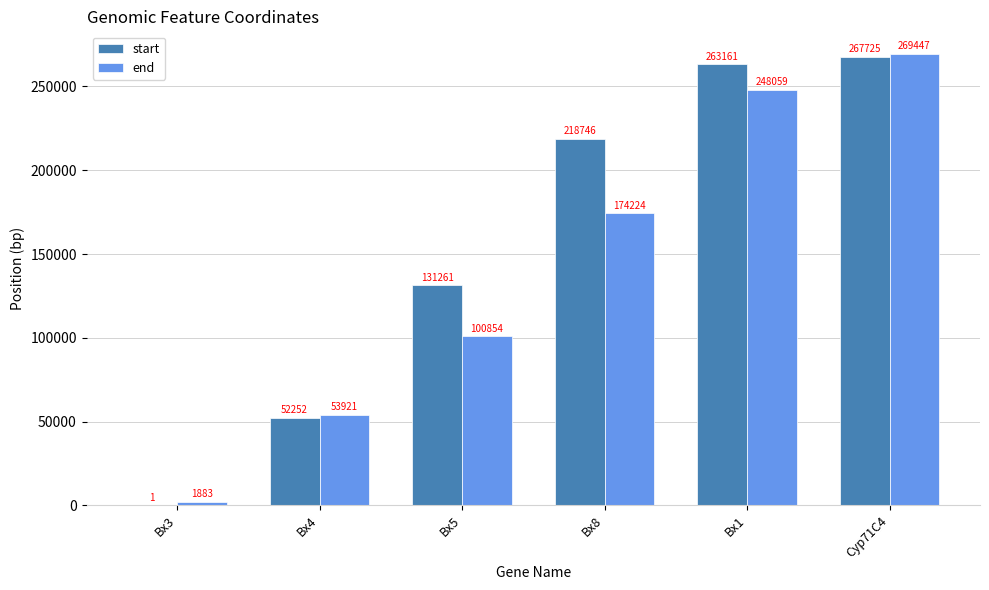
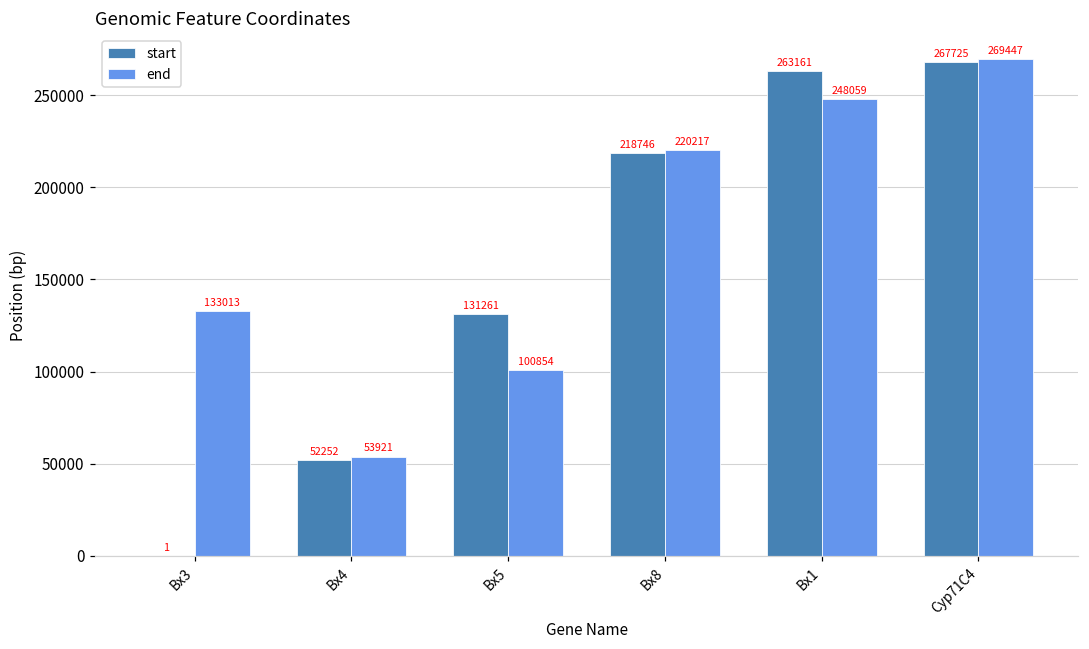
end, Bx3: 1883 -> 133013
end, Bx8: 174224 -> 220217
